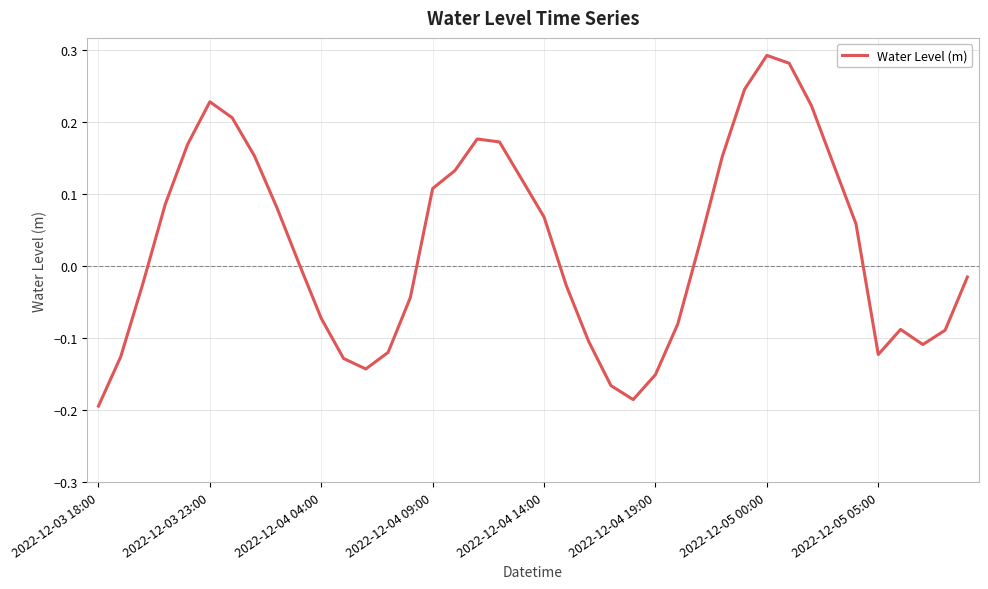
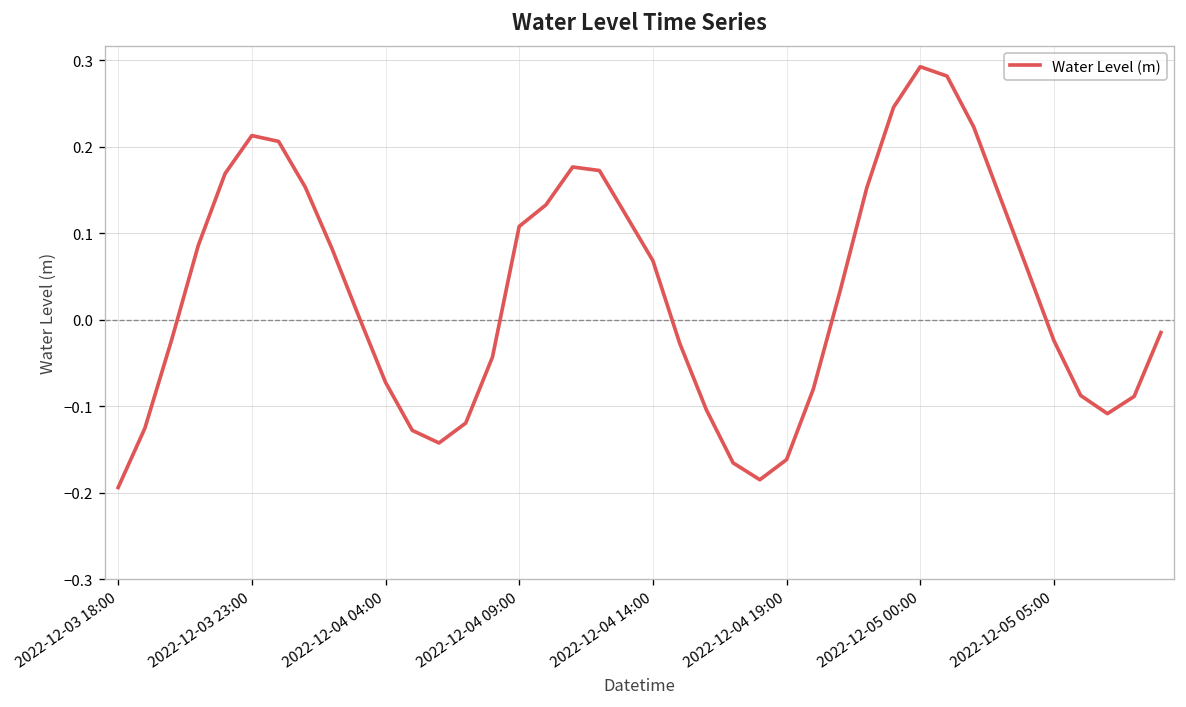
2022-12-03 23:00: 0.23 -> 0.21
2022-12-04 19:00: -0.15 -> -0.16
2022-12-05 05:00: -0.12 -> -0.02
